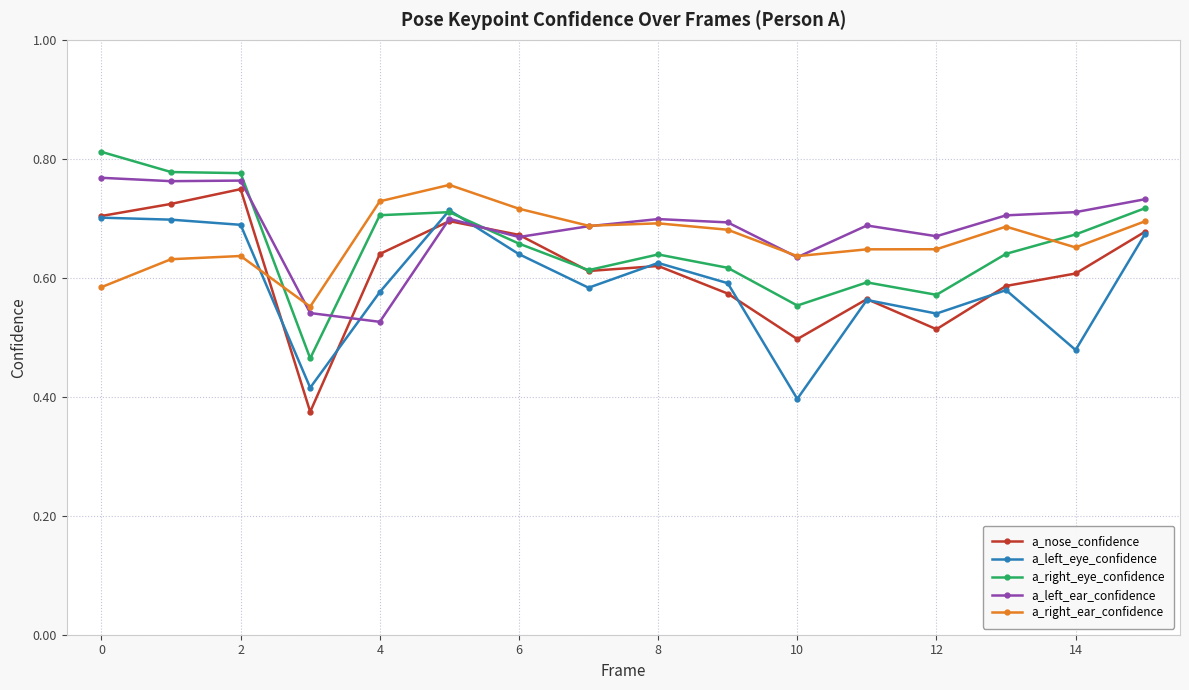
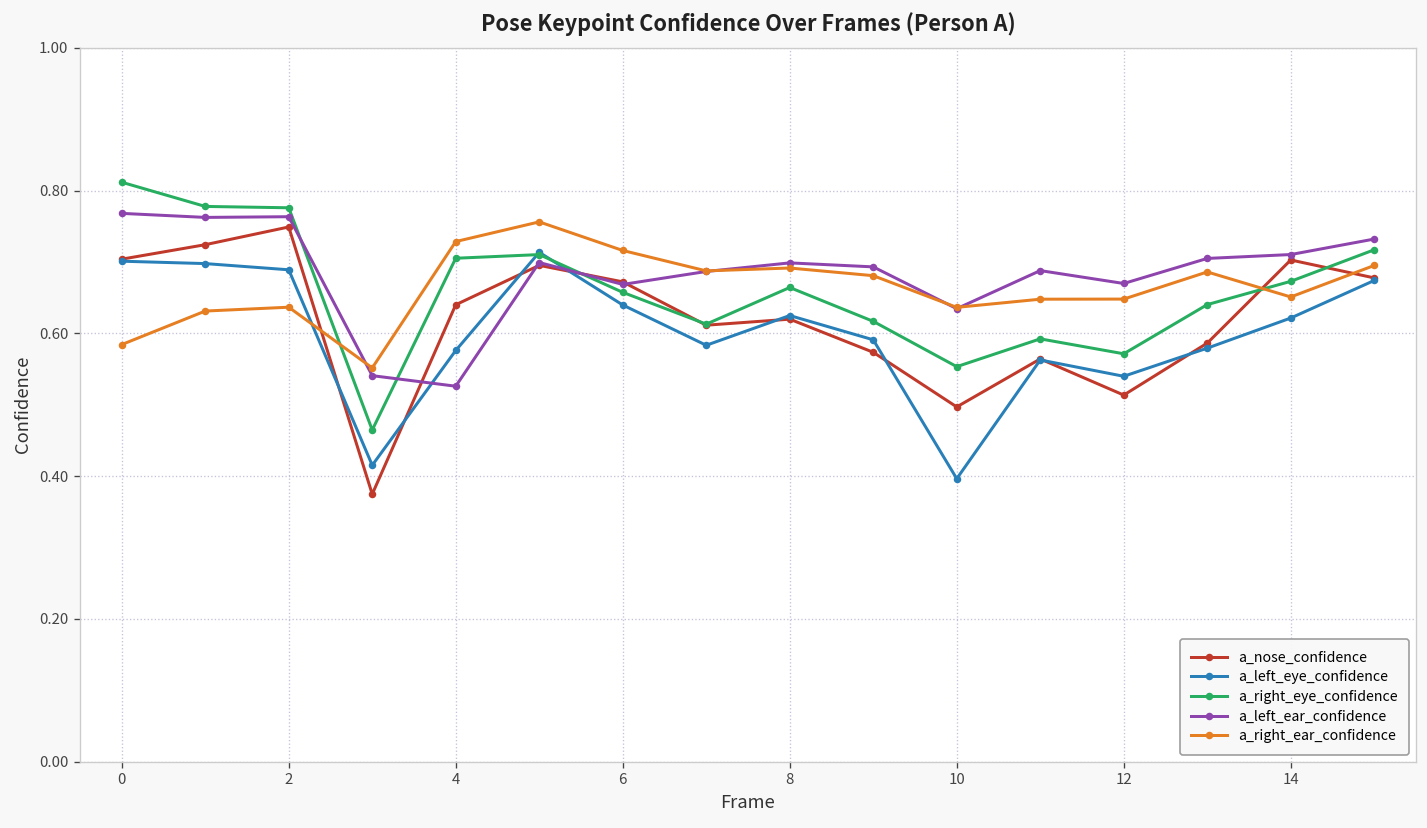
a_right_eye_confidence, 8: 0.64 -> 0.66
a_nose_confidence, 14: 0.61 -> 0.70
a_left_eye_confidence, 14: 0.48 -> 0.62
